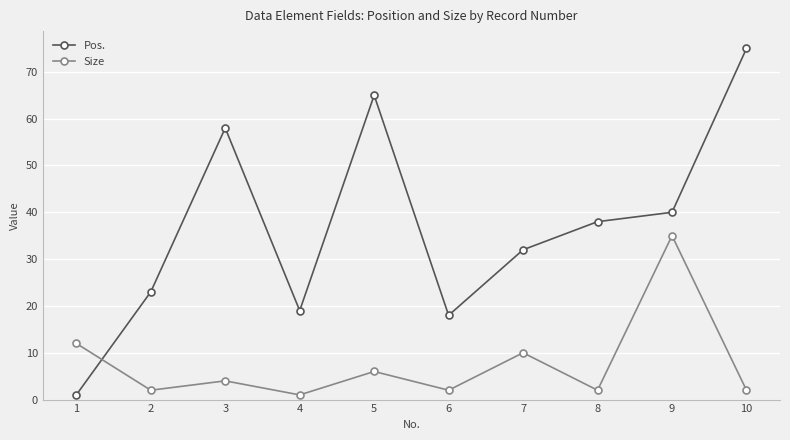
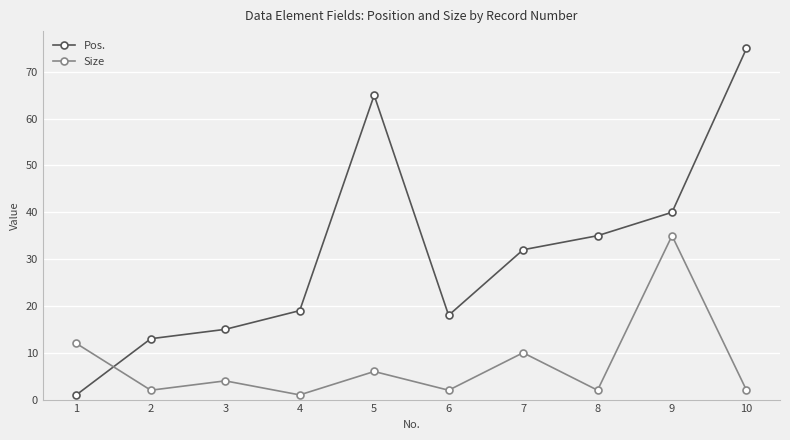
Pos., 2: 23 -> 13
Pos., 3: 58 -> 15
Pos., 8: 38 -> 35
